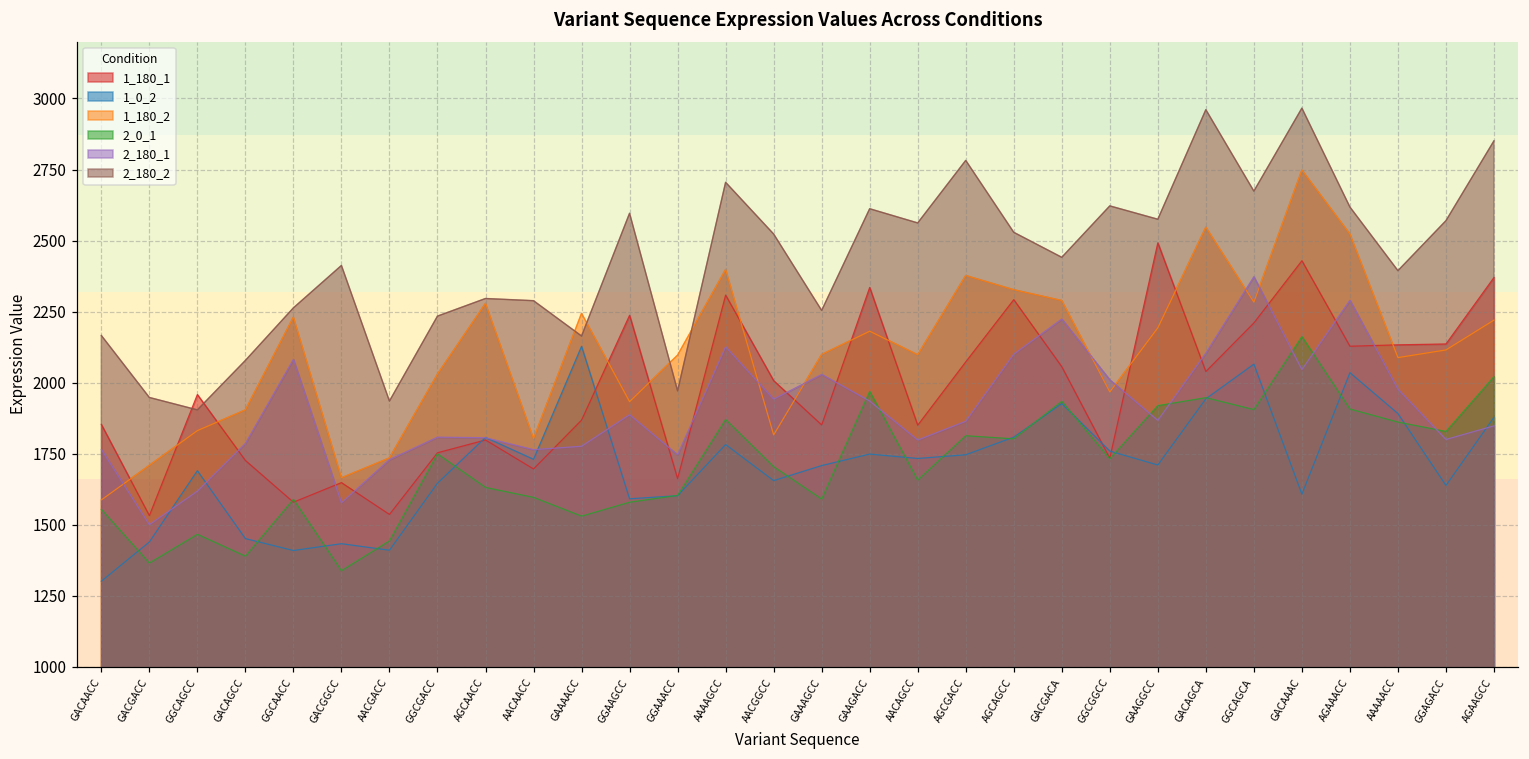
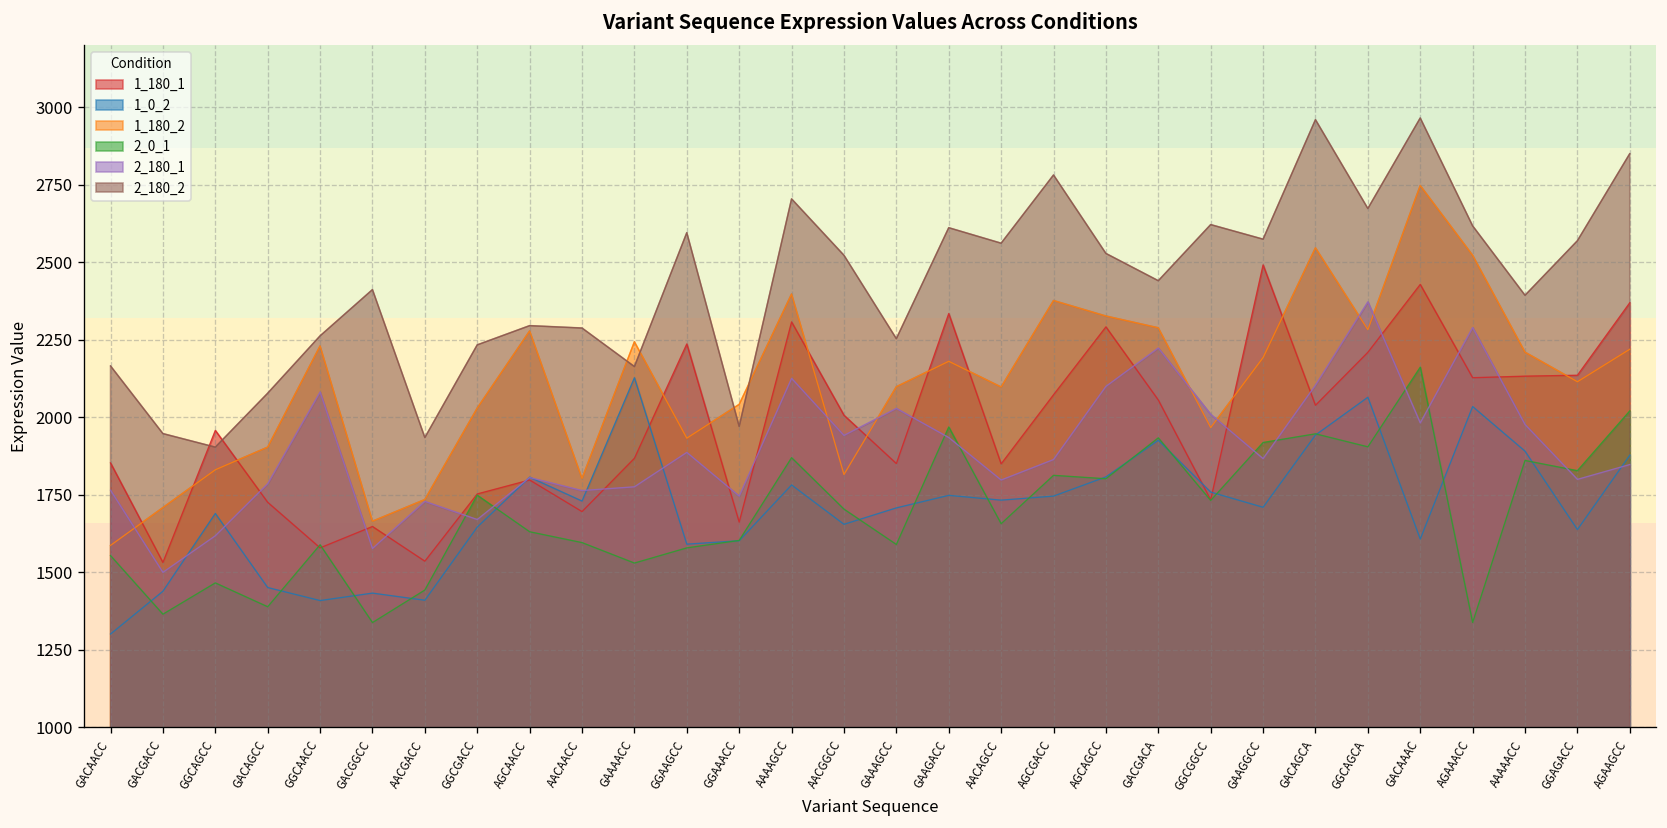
2_180_1, GGCGACC: 1810 -> 1670
1_180_2, GGAAACC: 2100 -> 2040
2_180_1, GACAAAC: 2050 -> 1980
2_0_1, AGAAACC: 1910 -> 1340
1_180_2, AAAAACC: 2090 -> 2210
